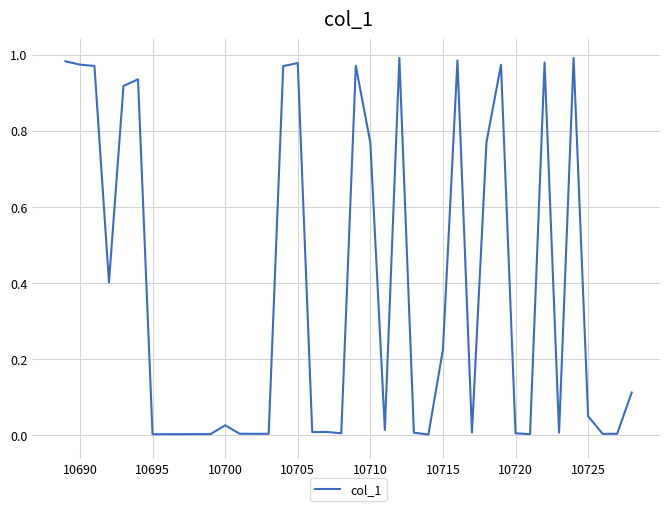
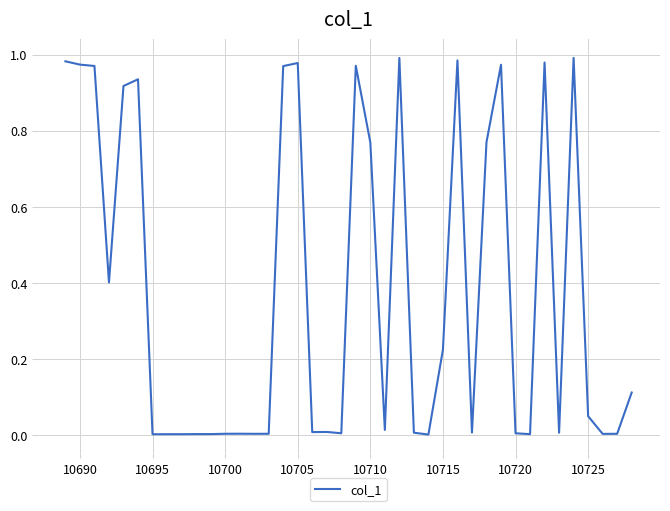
10700: 0.03 -> 0.00
